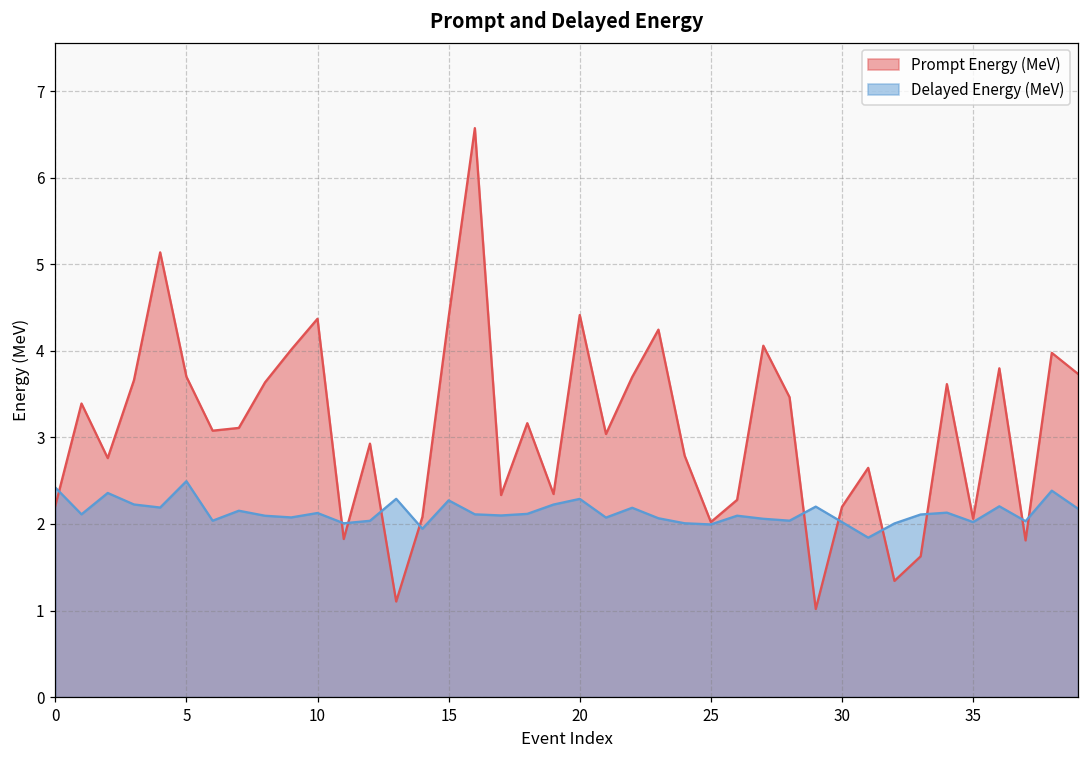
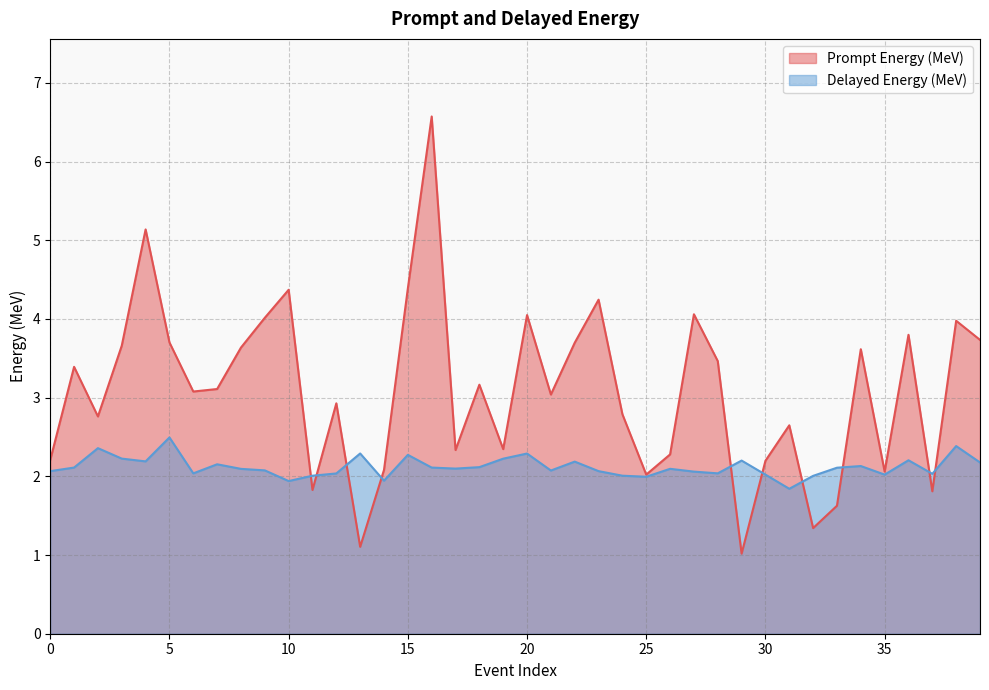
Delayed Energy (MeV), 0: 2.4 -> 2.1
Delayed Energy (MeV), 10: 2.1 -> 1.9
Prompt Energy (MeV), 20: 4.4 -> 4.0
